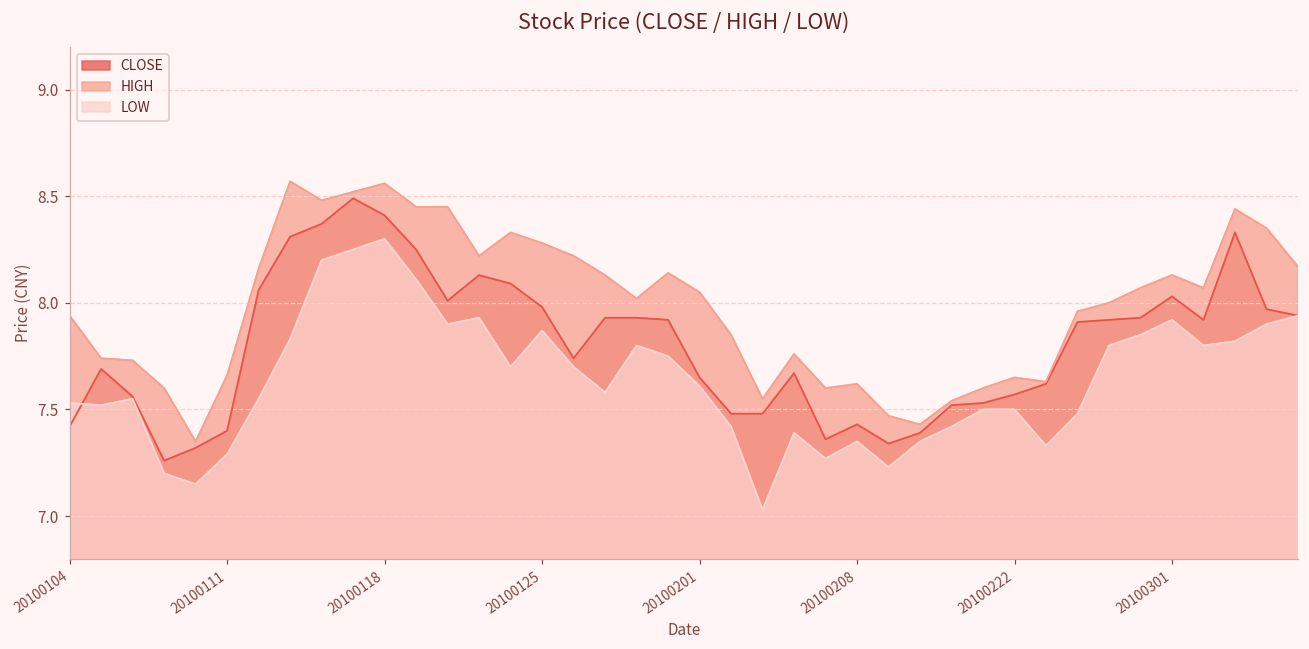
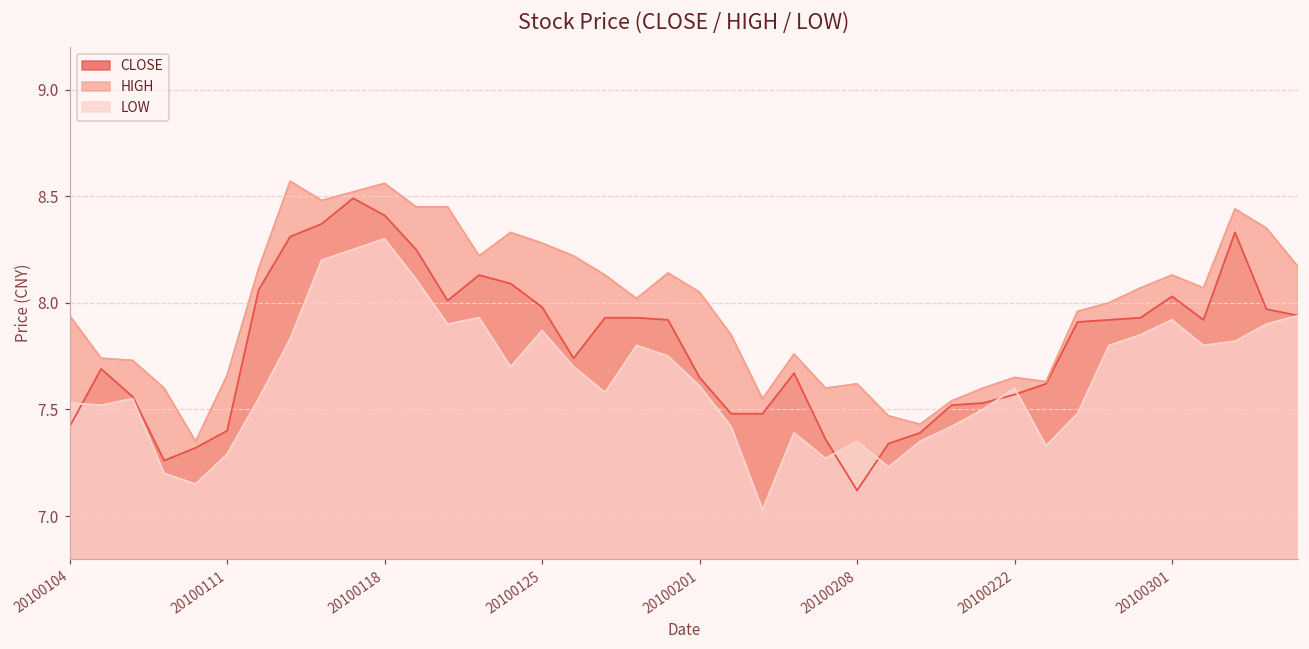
CLOSE, 20100208: 7.43 -> 7.12
LOW, 20100222: 7.5 -> 7.6
